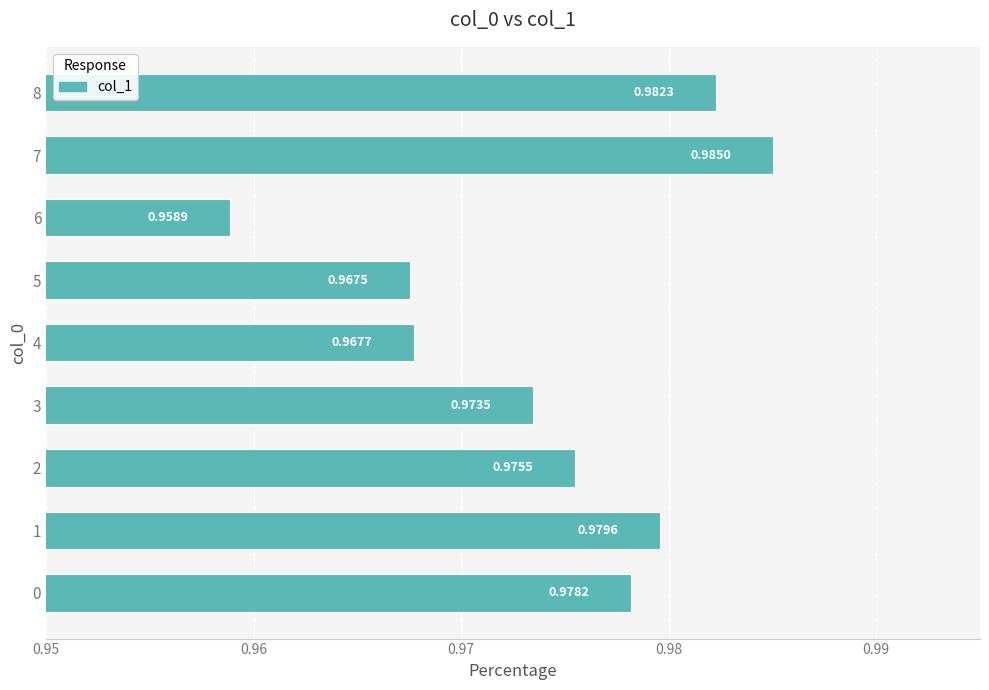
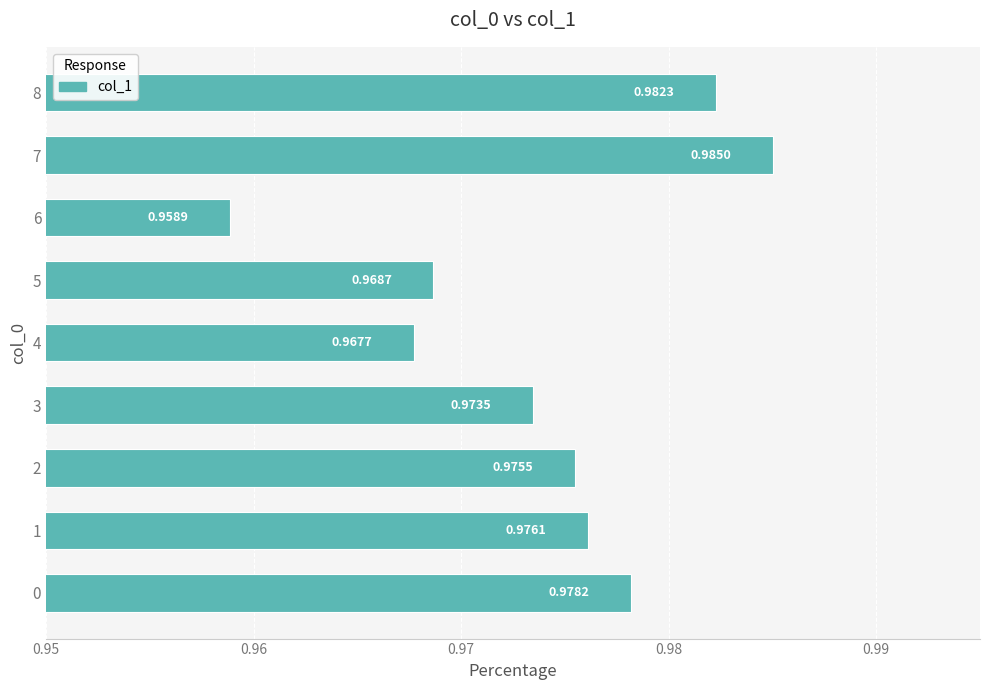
5: 0.9675 -> 0.9687
1: 0.9796 -> 0.9761
